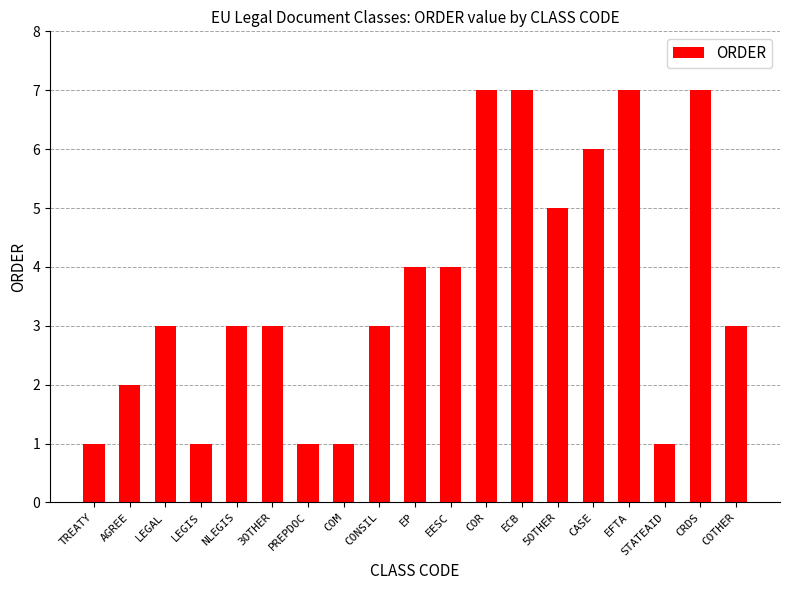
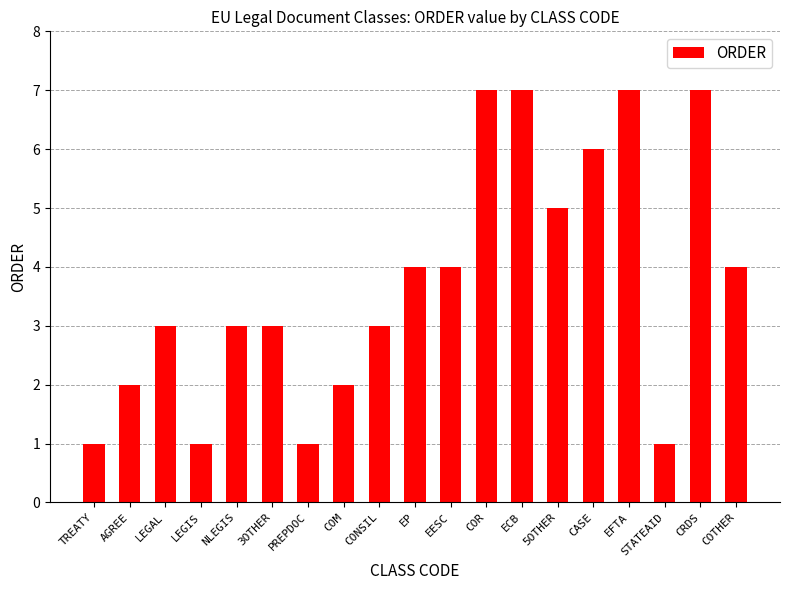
COM: 1 -> 2
COTHER: 3 -> 4
